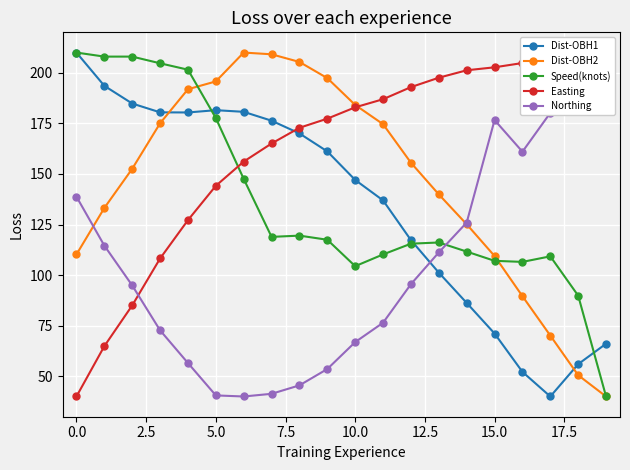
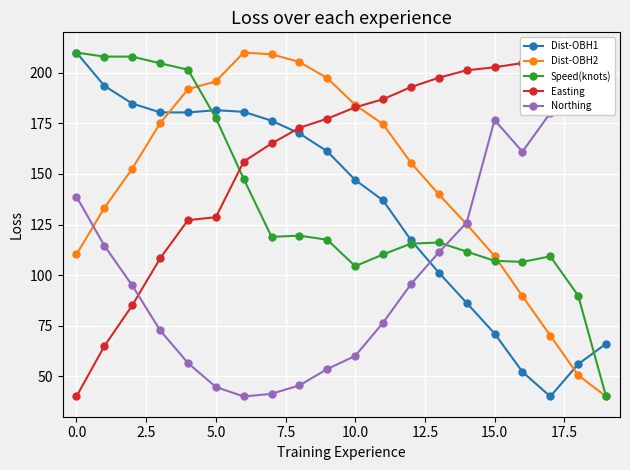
Easting, 5.0: 144 -> 129
Northing, 5.0: 41 -> 45
Northing, 10.0: 67 -> 60
